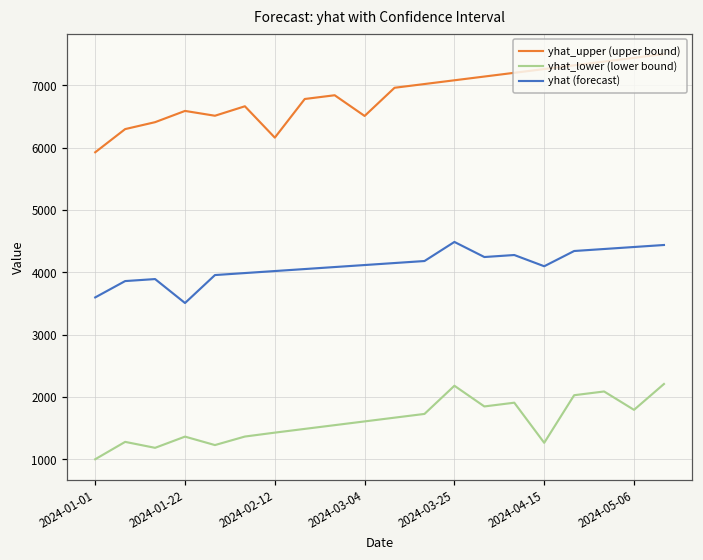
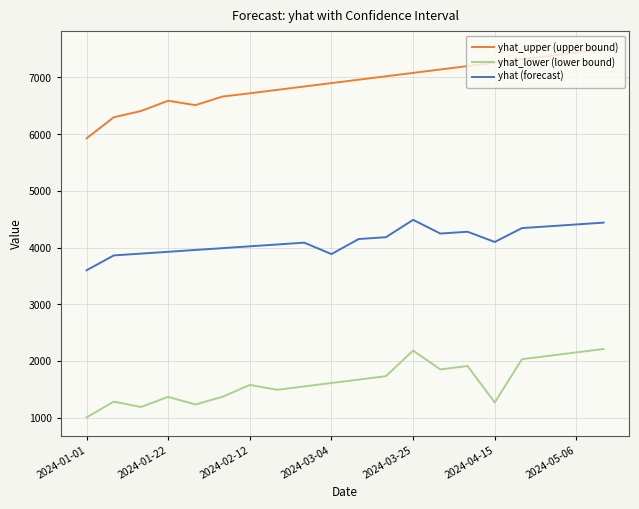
yhat (forecast), 2024-01-22: 3500 -> 3900
yhat_upper (upper bound), 2024-02-12: 6200 -> 6700
yhat_lower (lower bound), 2024-02-12: 1400 -> 1600
yhat_upper (upper bound), 2024-03-04: 6500 -> 6900
yhat (forecast), 2024-03-04: 4100 -> 3900
yhat_lower (lower bound), 2024-05-06: 1800 -> 2200
